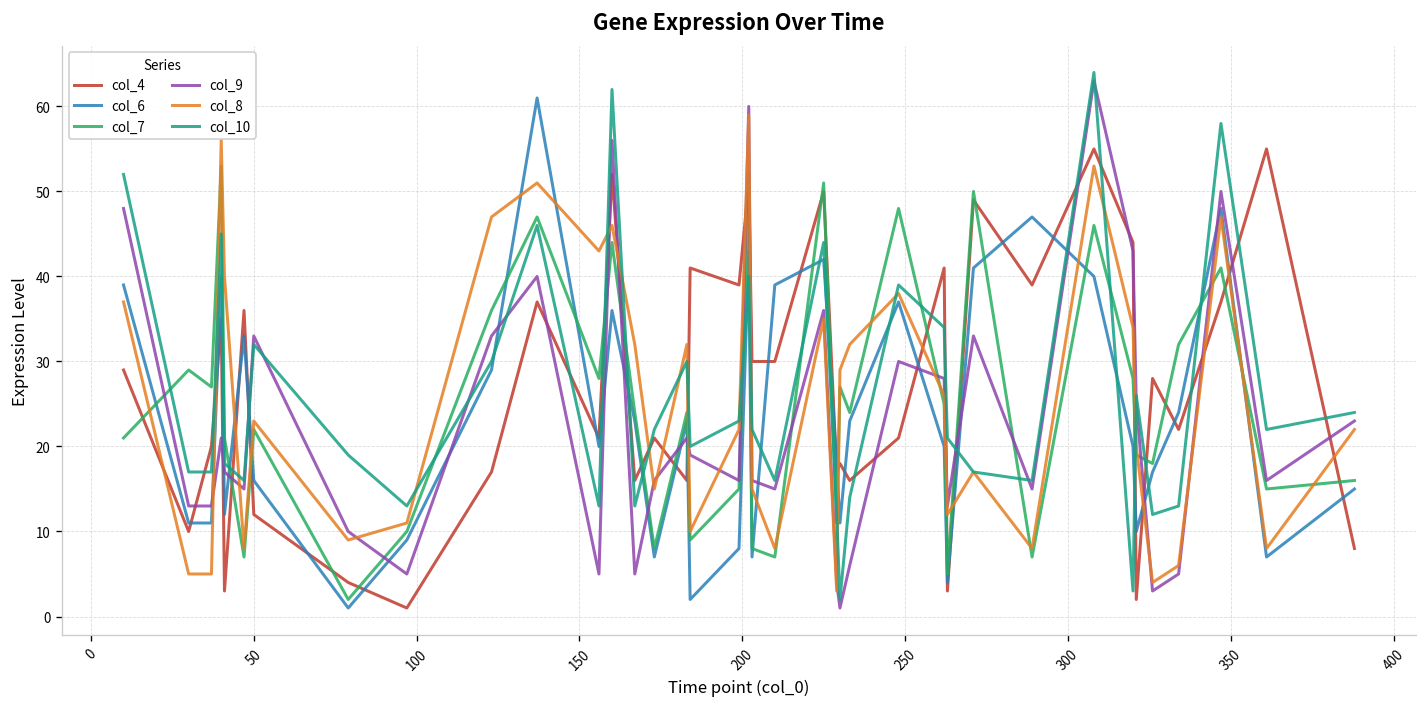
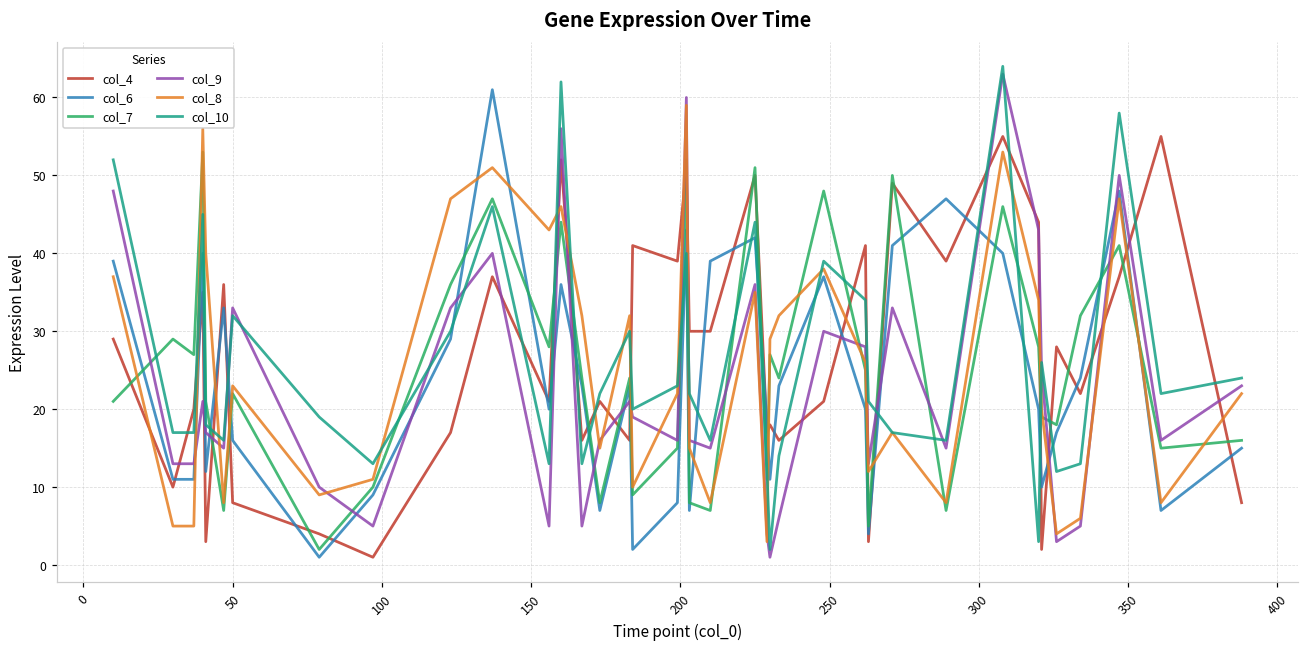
col_4, 50: 12 -> 8
